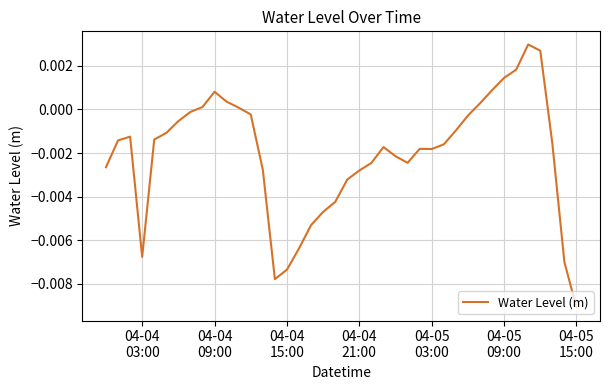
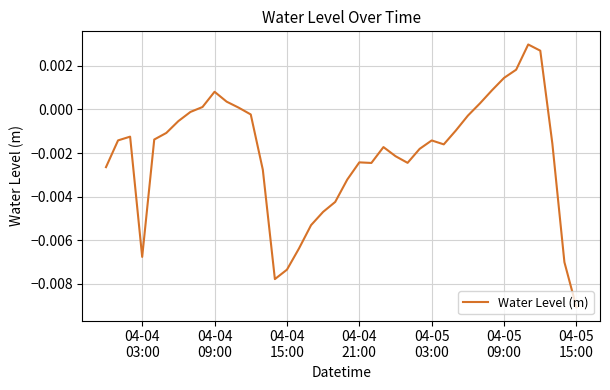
04-04 21:00: -0.0028 -> -0.0024
04-05 03:00: -0.0018 -> -0.0014
